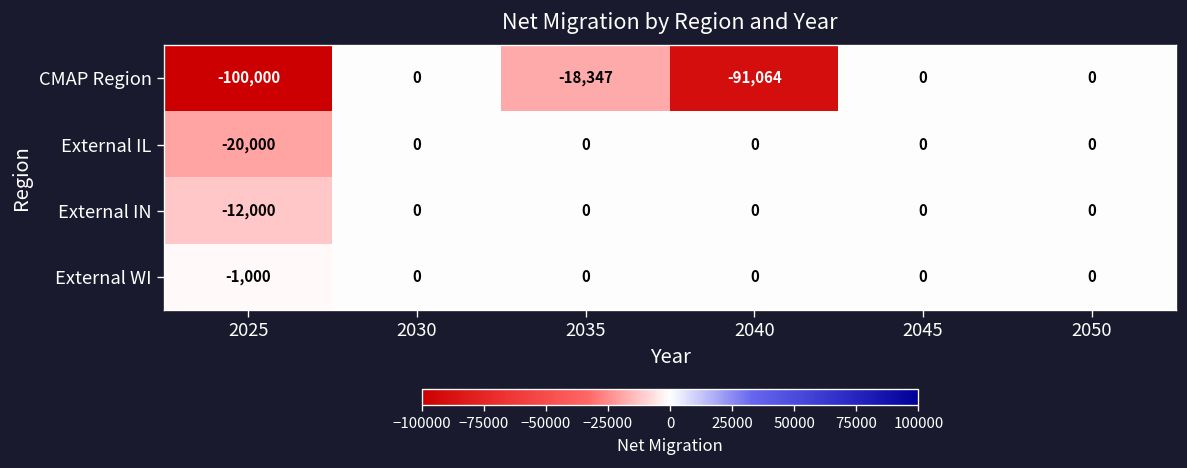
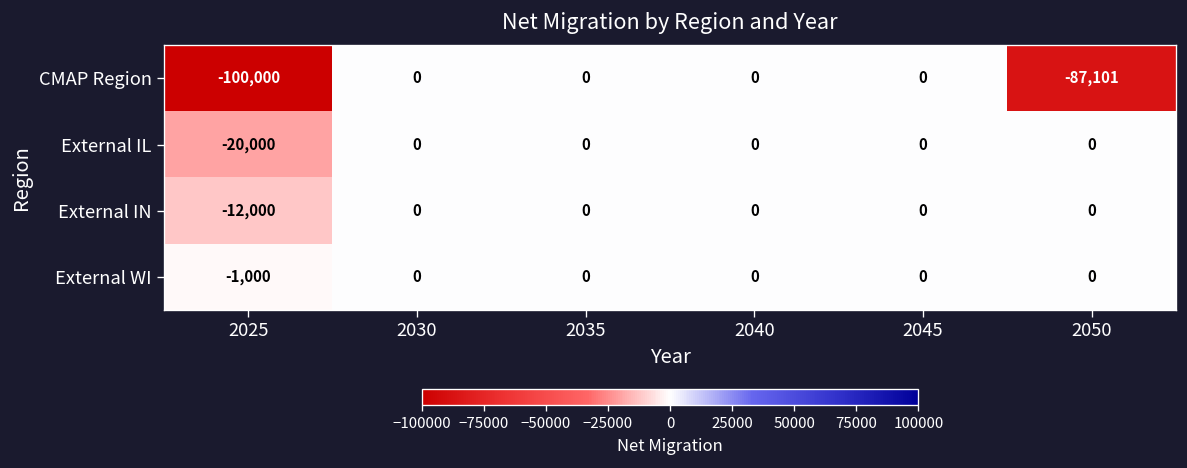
CMAP Region, 2035: -18,347 -> 0
CMAP Region, 2040: -91,064 -> 0
CMAP Region, 2050: 0 -> -87,101
